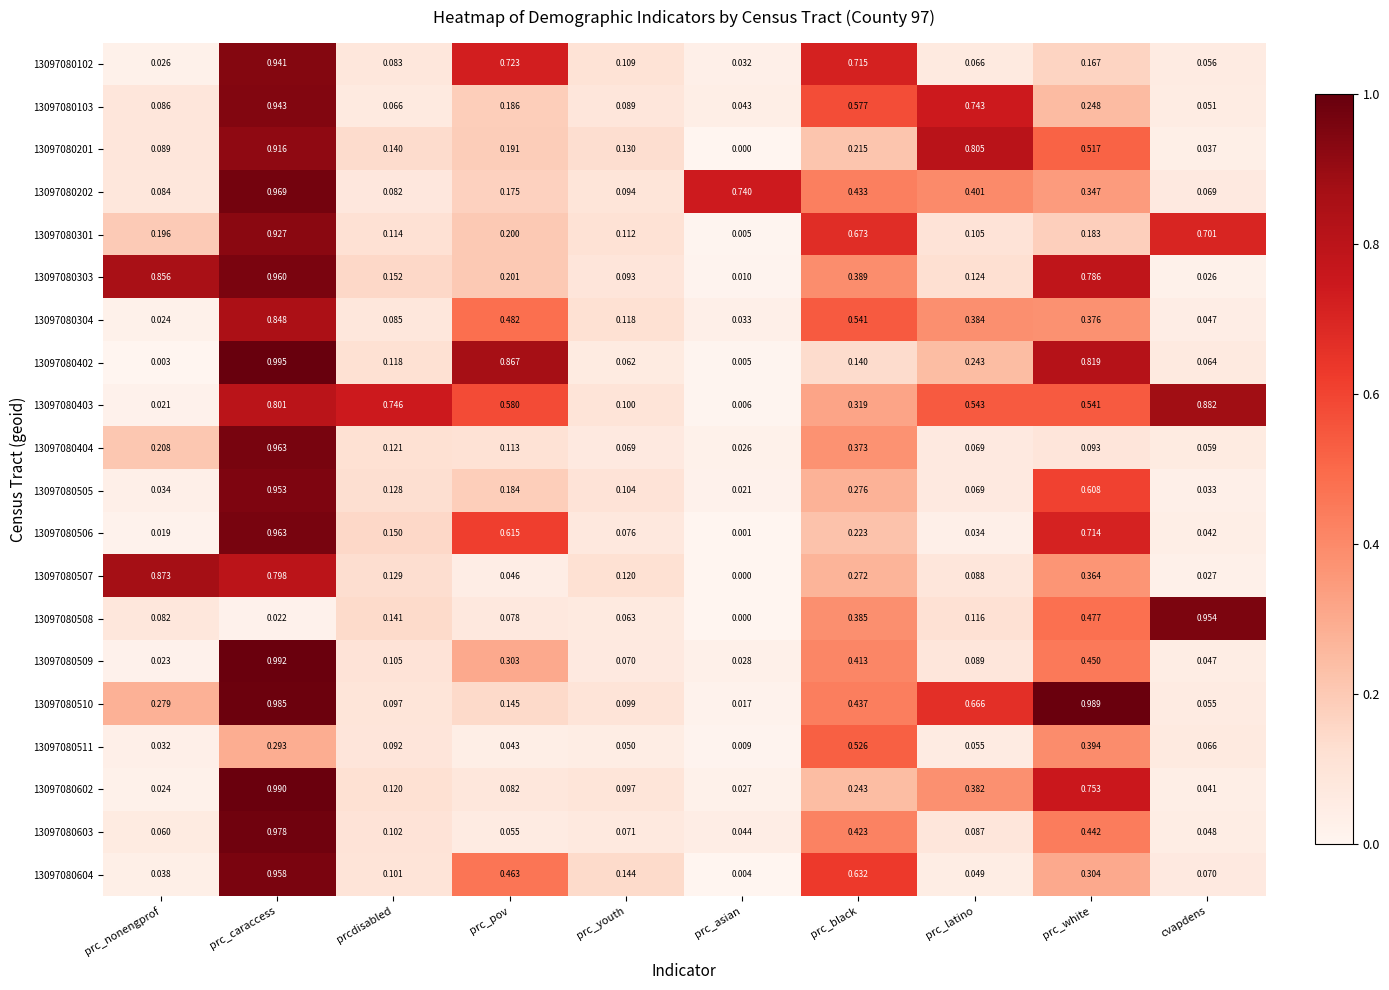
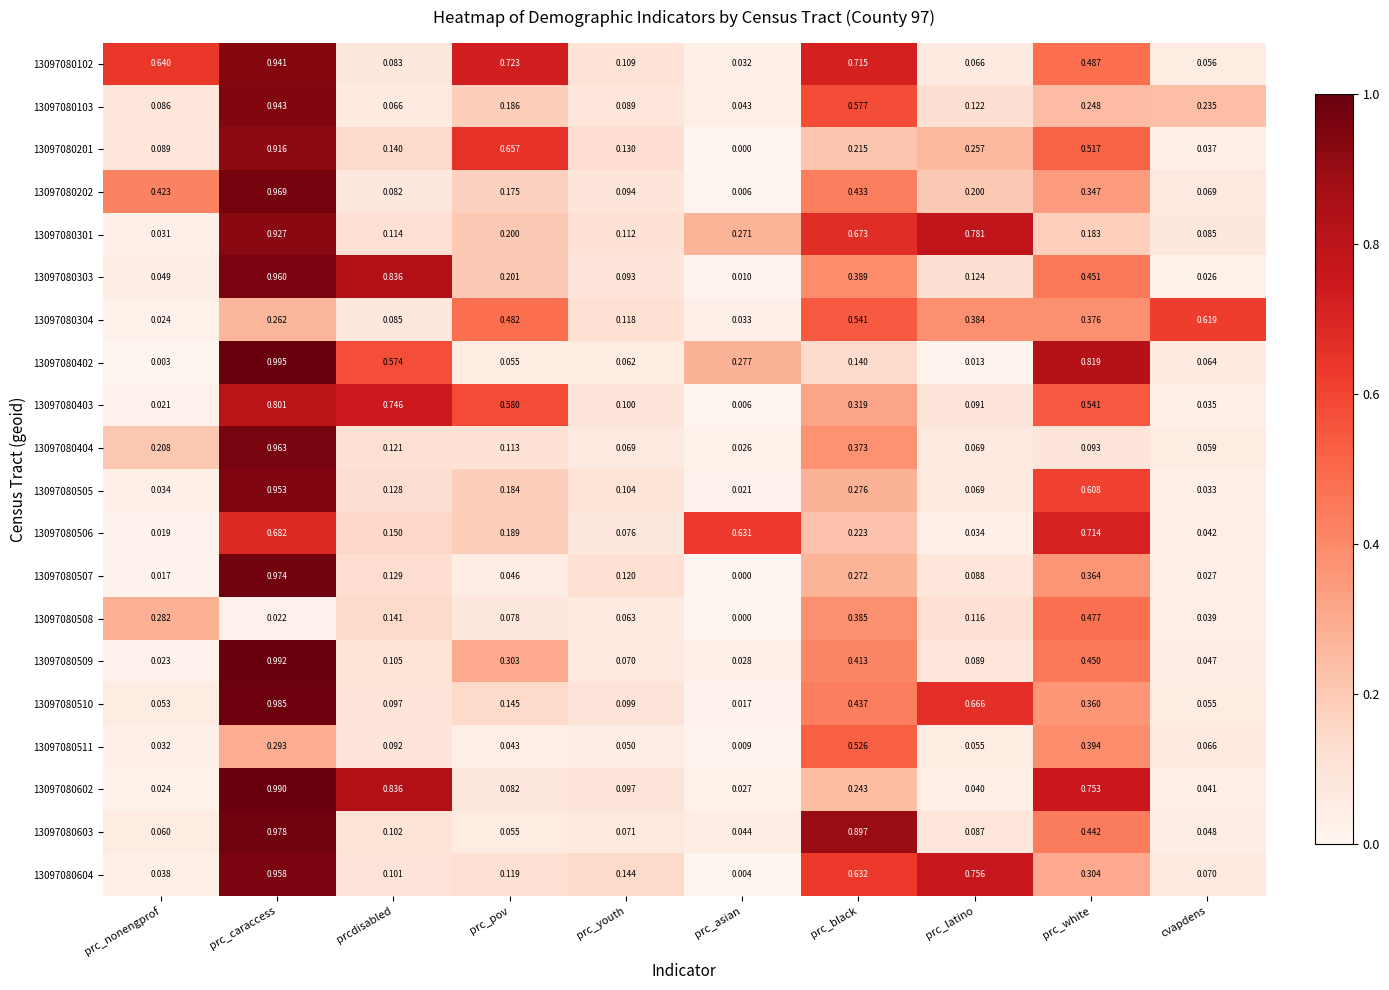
13097080102, prc_nonengprof: 0.026 -> 0.640
13097080102, prc_white: 0.167 -> 0.487
13097080103, prc_latino: 0.743 -> 0.122
13097080103, cvapdens: 0.051 -> 0.235
13097080201, prc_pov: 0.191 -> 0.657
13097080201, prc_latino: 0.805 -> 0.257
13097080202, prc_nonengprof: 0.084 -> 0.423
13097080202, prc_asian: 0.740 -> 0.006
13097080202, prc_latino: 0.401 -> 0.200
13097080301, prc_nonengprof: 0.196 -> 0.031
13097080301, prc_asian: 0.005 -> 0.271
13097080301, prc_latino: 0.105 -> 0.781
13097080301, cvapdens: 0.701 -> 0.085
13097080303, prc_nonengprof: 0.856 -> 0.049
13097080303, prcdisabled: 0.152 -> 0.836
13097080303, prc_white: 0.786 -> 0.451
13097080304, prc_caraccess: 0.848 -> 0.262
13097080304, cvapdens: 0.047 -> 0.619
13097080402, prcdisabled: 0.118 -> 0.574
13097080402, prc_pov: 0.867 -> 0.055
13097080402, prc_asian: 0.005 -> 0.277
13097080402, prc_latino: 0.243 -> 0.013
13097080403, prc_latino: 0.543 -> 0.091
13097080403, cvapdens: 0.882 -> 0.035
13097080506, prc_caraccess: 0.963 -> 0.682
13097080506, prc_pov: 0.615 -> 0.189
13097080506, prc_asian: 0.001 -> 0.631
13097080507, prc_nonengprof: 0.873 -> 0.017
13097080507, prc_caraccess: 0.798 -> 0.974
13097080508, prc_nonengprof: 0.082 -> 0.282
13097080508, cvapdens: 0.954 -> 0.039
13097080510, prc_nonengprof: 0.279 -> 0.053
13097080510, prc_white: 0.989 -> 0.360
13097080602, prcdisabled: 0.120 -> 0.836
13097080602, prc_latino: 0.382 -> 0.040
13097080603, prc_black: 0.423 -> 0.897
13097080604, prc_pov: 0.463 -> 0.119
13097080604, prc_latino: 0.049 -> 0.756
